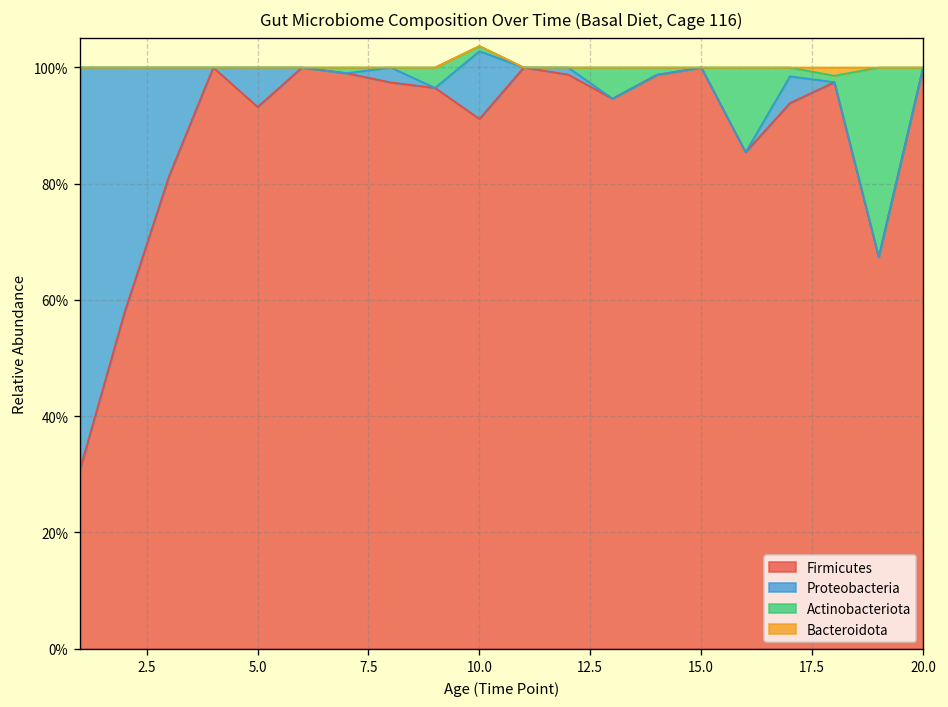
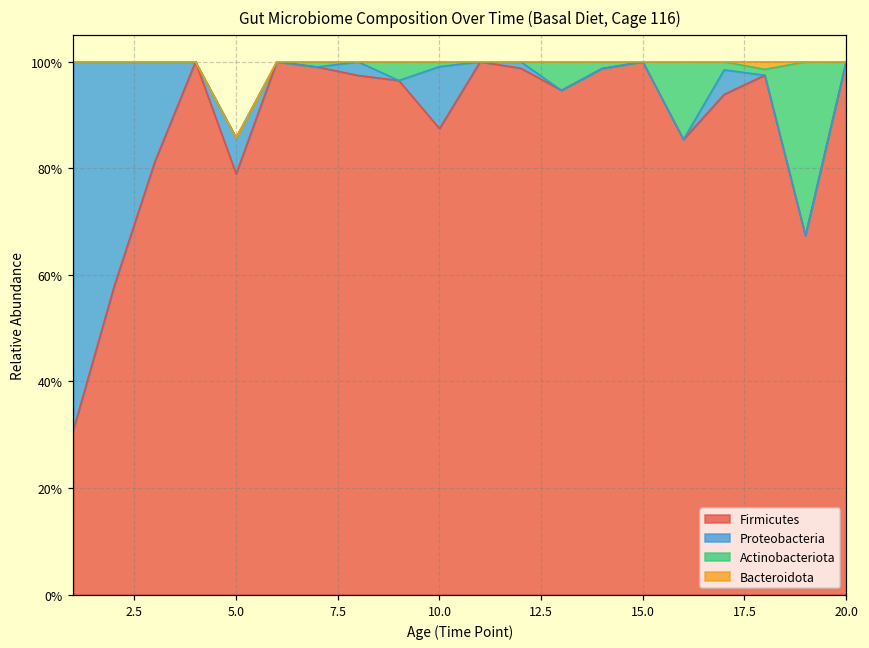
Firmicutes, 5.0: 93% -> 79%
Firmicutes, 10.0: 91% -> 87%
